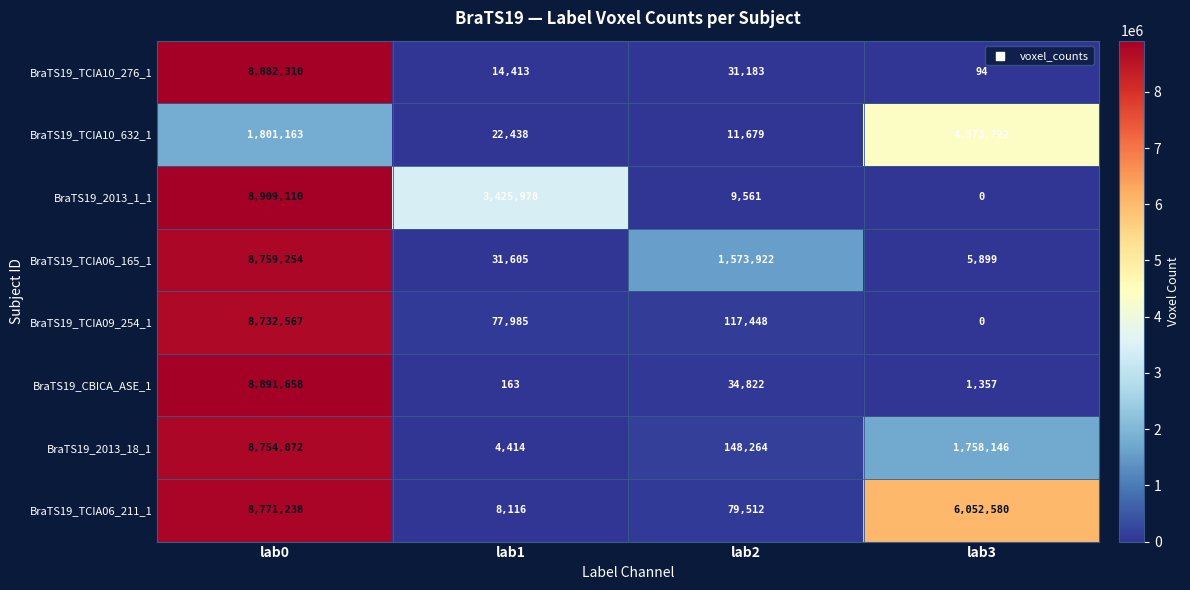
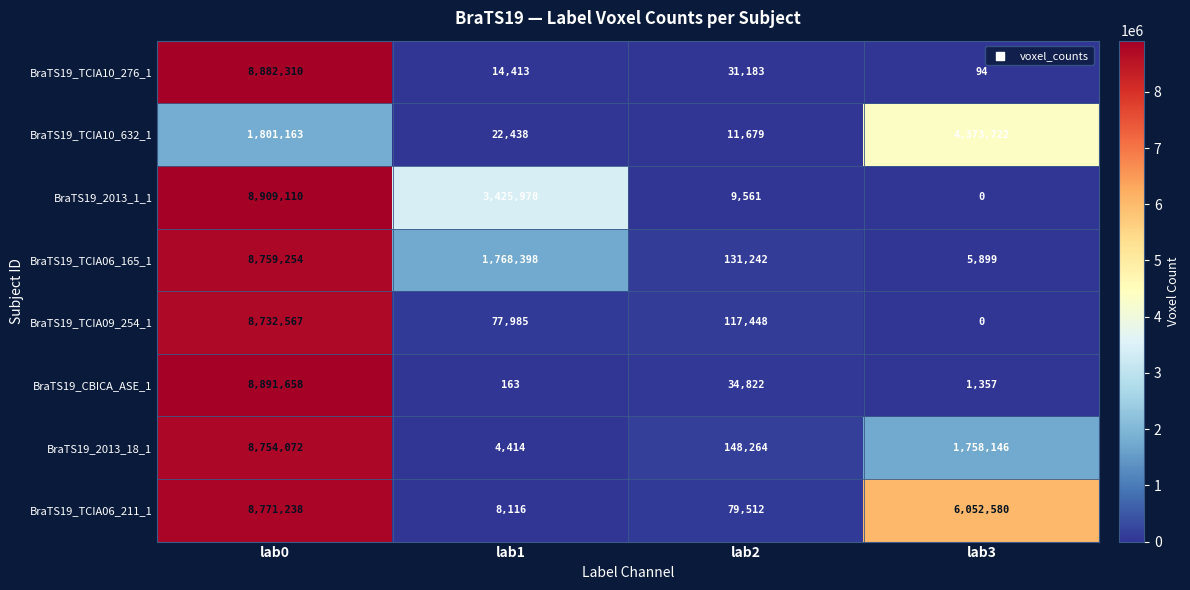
BraTS19_TCIA06_165_1, lab1: 31,605 -> 1,768,398
BraTS19_TCIA06_165_1, lab2: 1,573,922 -> 131,242
